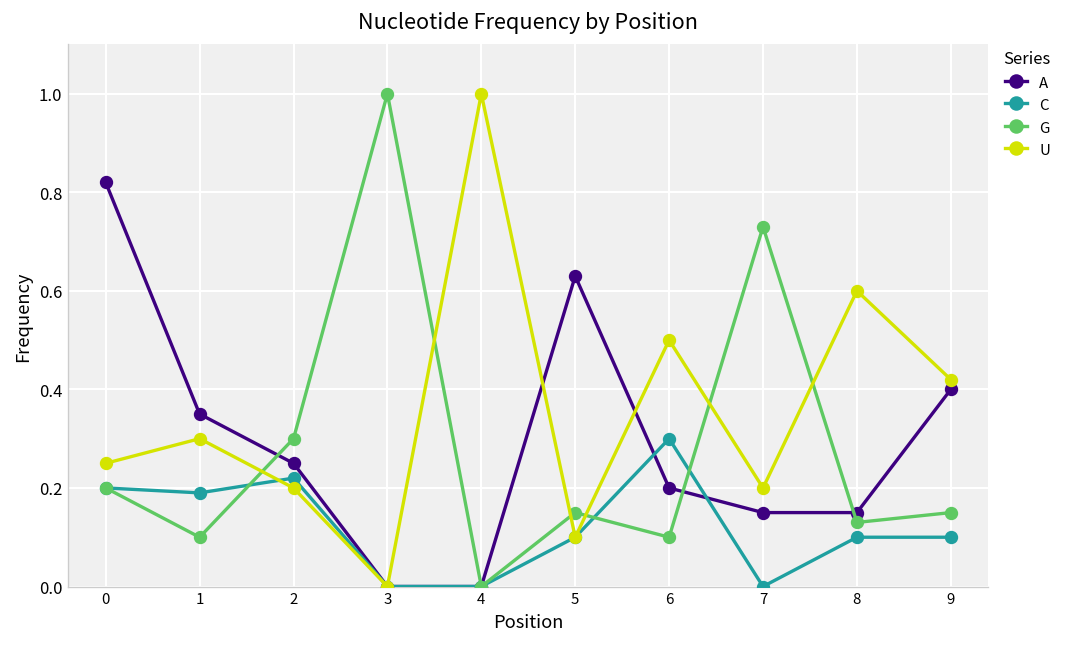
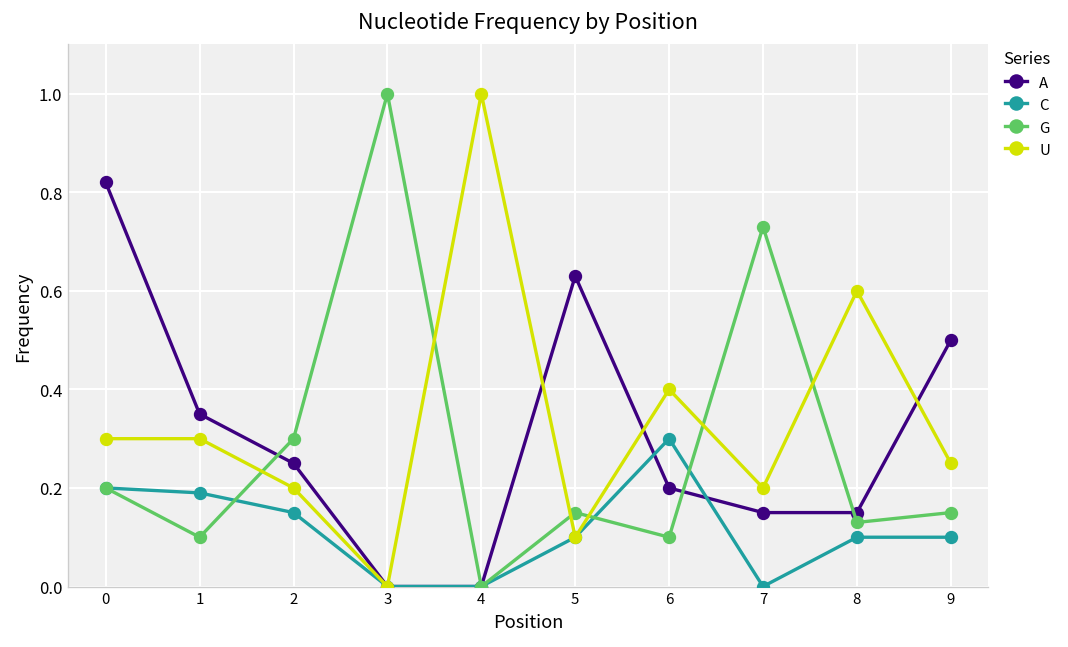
U, 0: 0.25 -> 0.30
C, 2: 0.22 -> 0.15
U, 6: 0.5 -> 0.4
A, 9: 0.4 -> 0.5
U, 9: 0.42 -> 0.25
